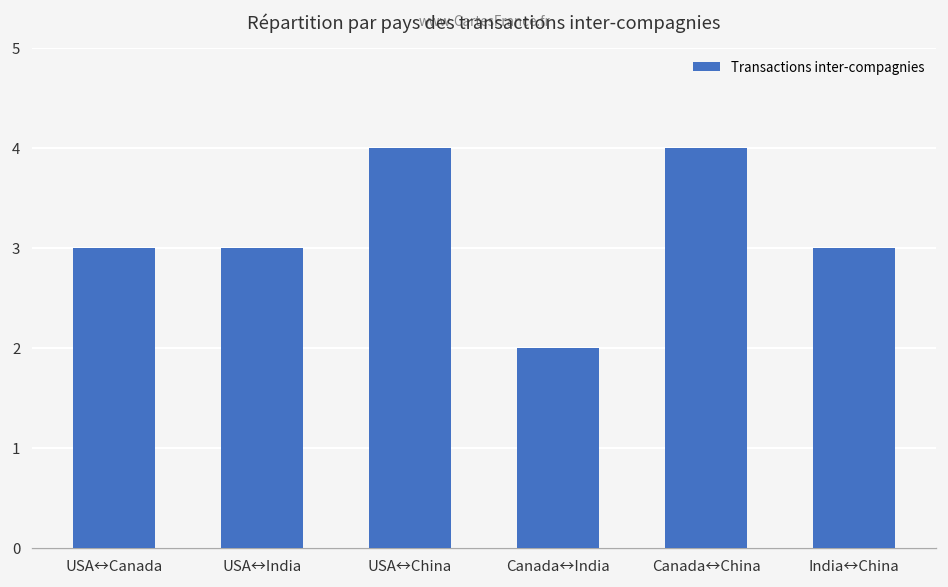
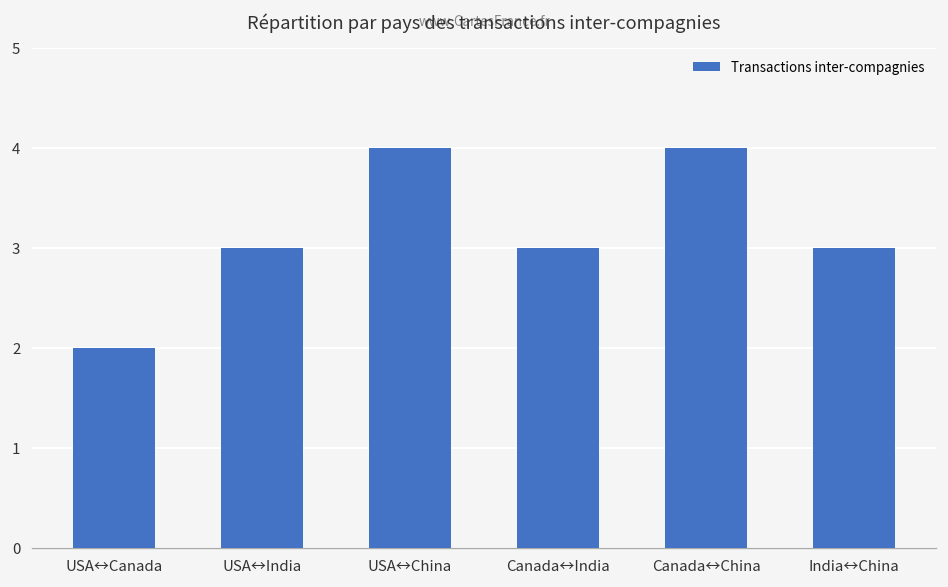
USA↔Canada: 3 -> 2
Canada↔India: 2 -> 3
